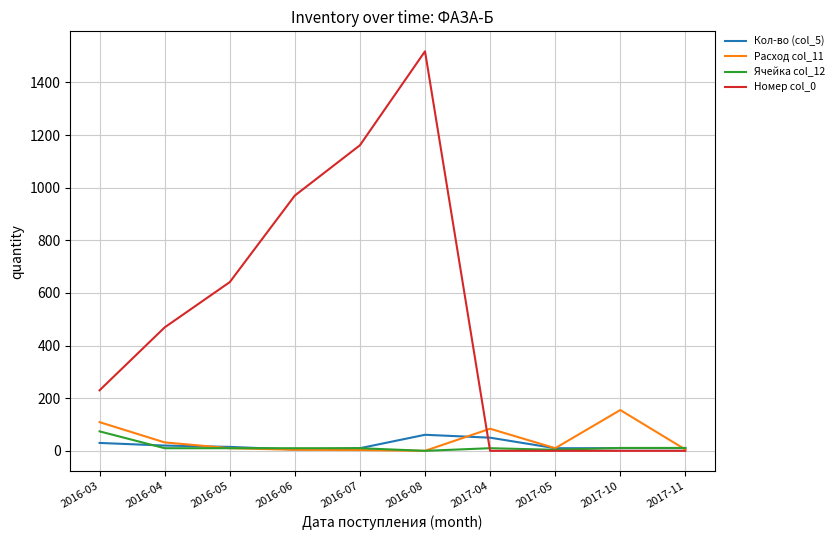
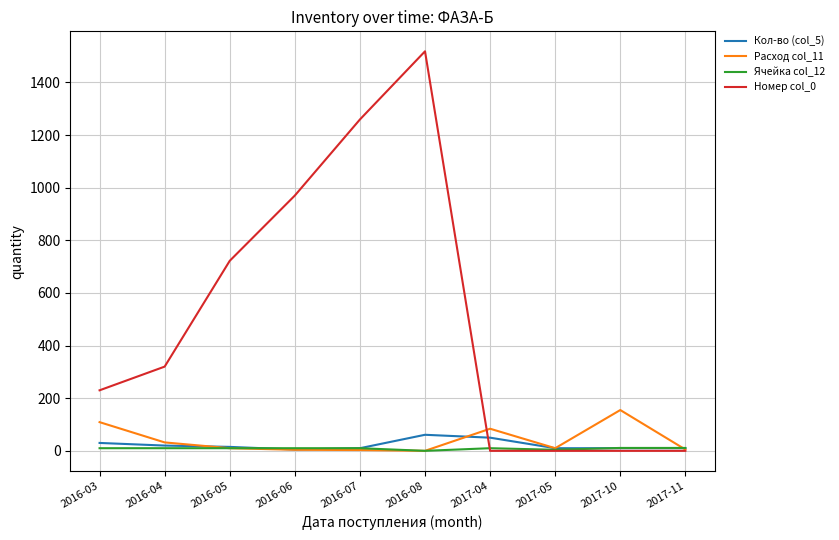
Ячейка col_12, 2016-03: 70 -> 10
Номер col_0, 2016-04: 470 -> 320
Номер col_0, 2016-05: 640 -> 720
Номер col_0, 2016-07: 1160 -> 1260
